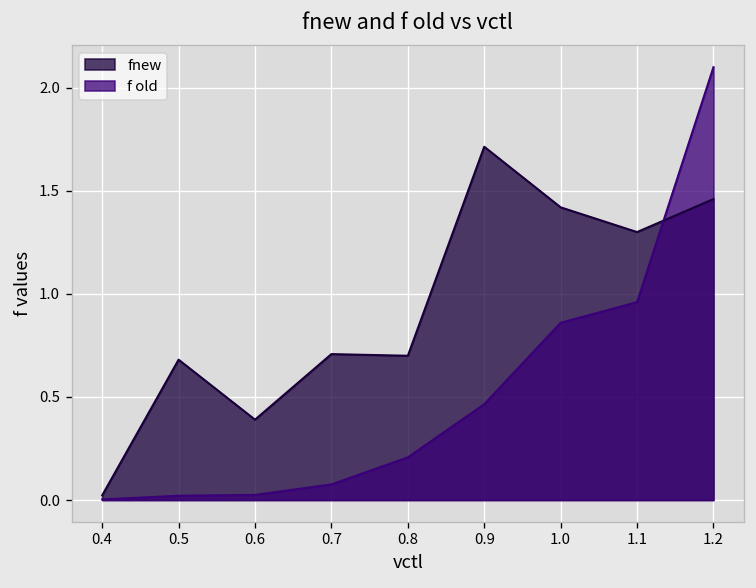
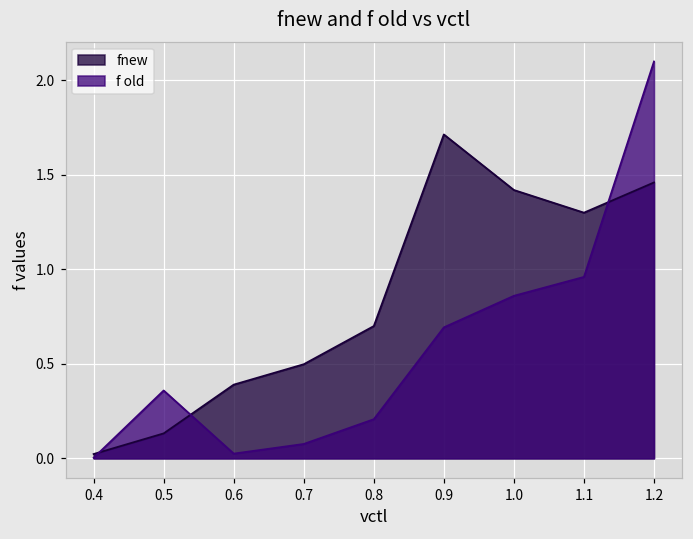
fnew, 0.5: 0.68 -> 0.13
f old, 0.5: 0.02 -> 0.36
fnew, 0.7: 0.71 -> 0.50
f old, 0.9: 0.47 -> 0.69
